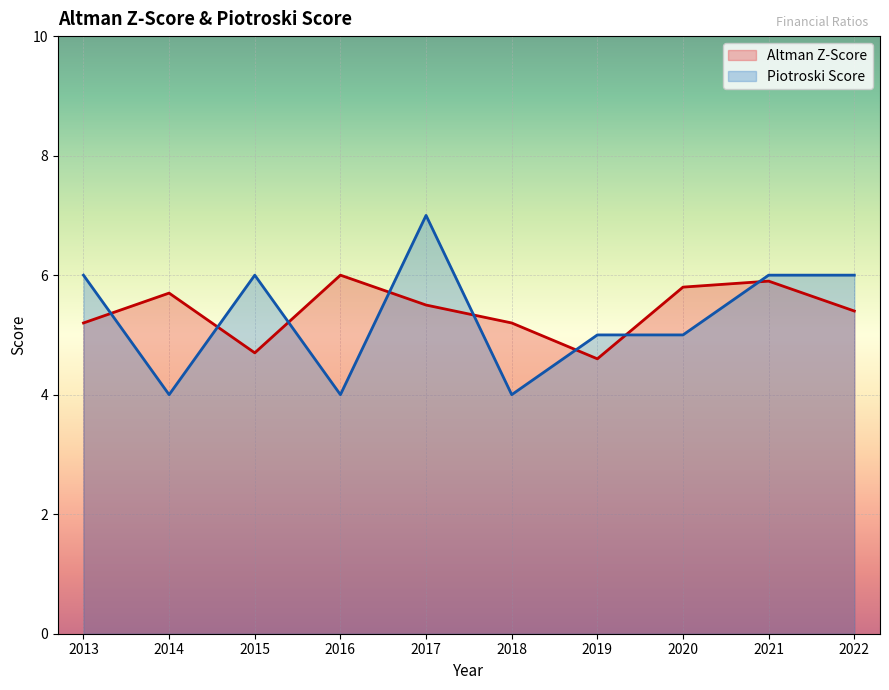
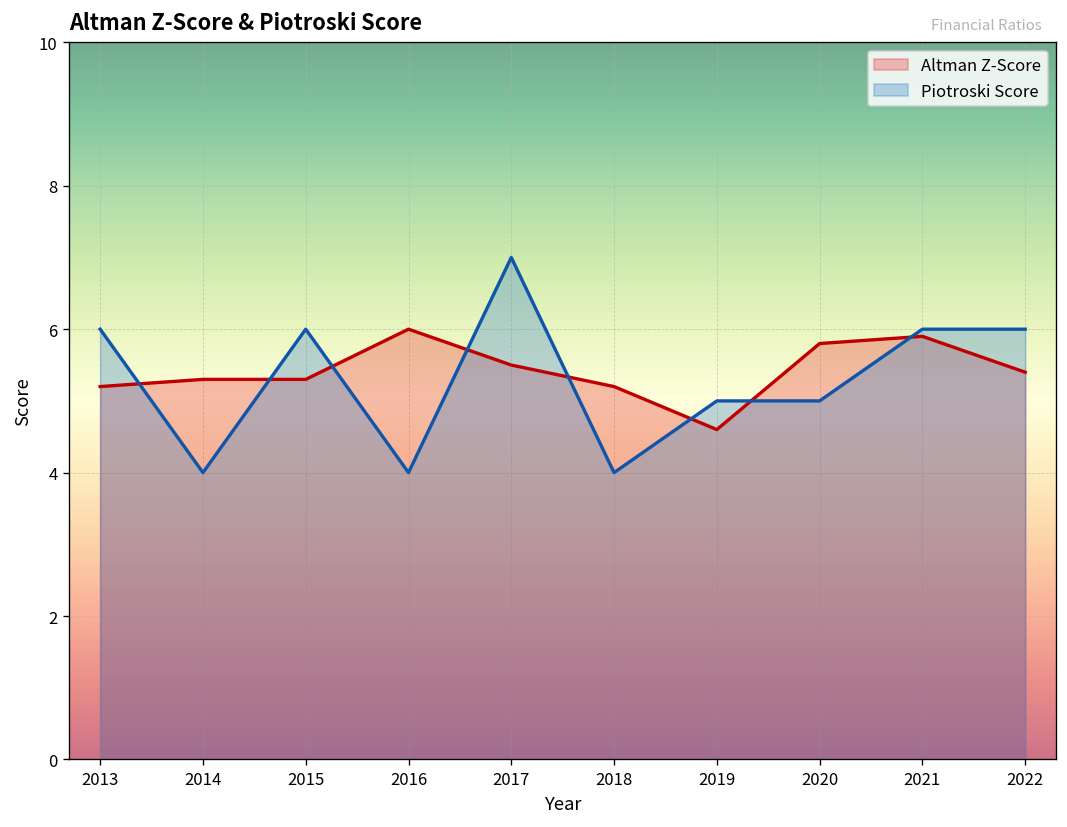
Altman Z-Score, 2014: 5.7 -> 5.3
Altman Z-Score, 2015: 4.7 -> 5.3
